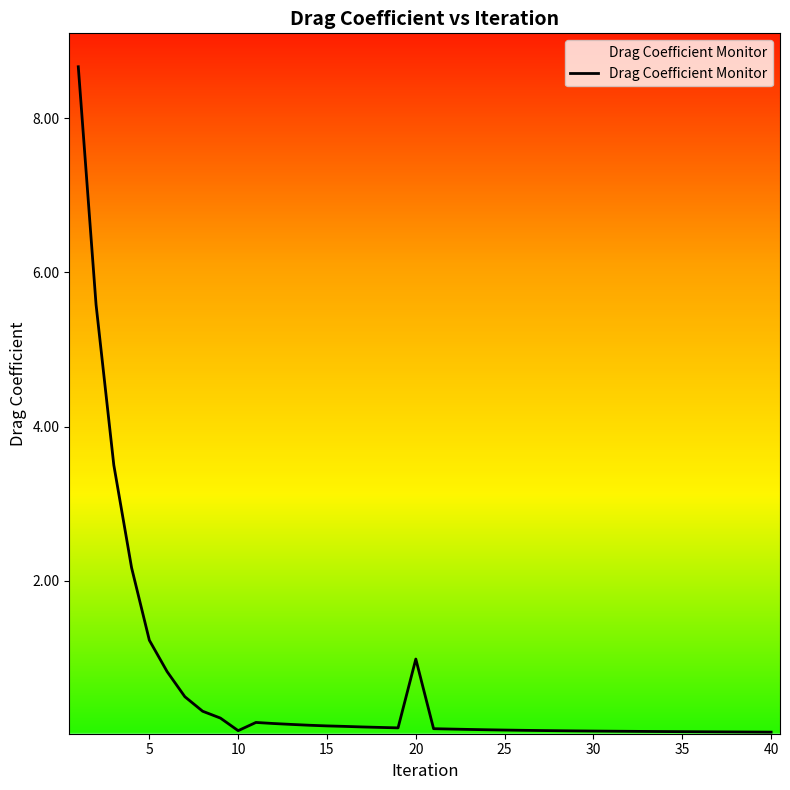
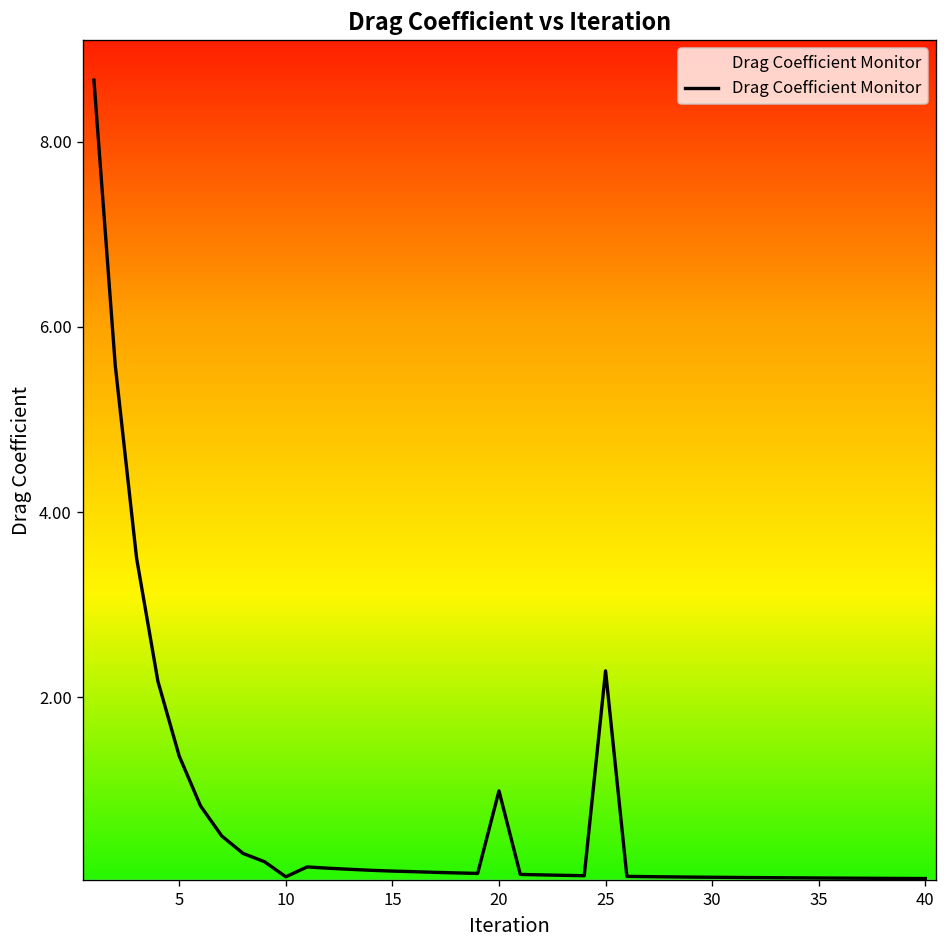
5: 1.2 -> 1.4
25: 0.1 -> 2.3
